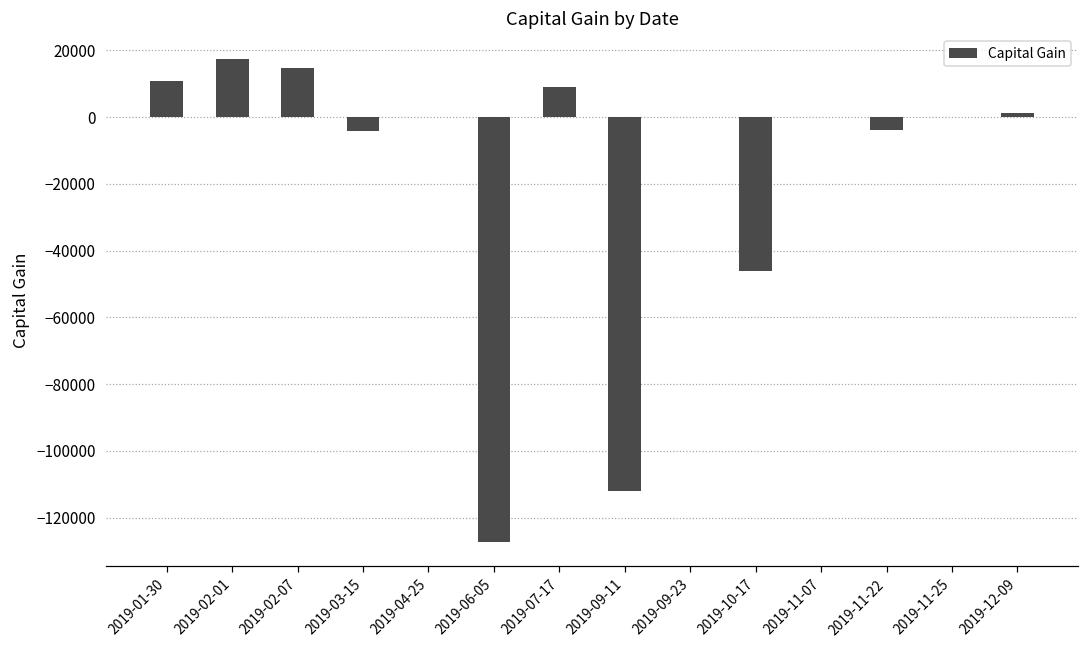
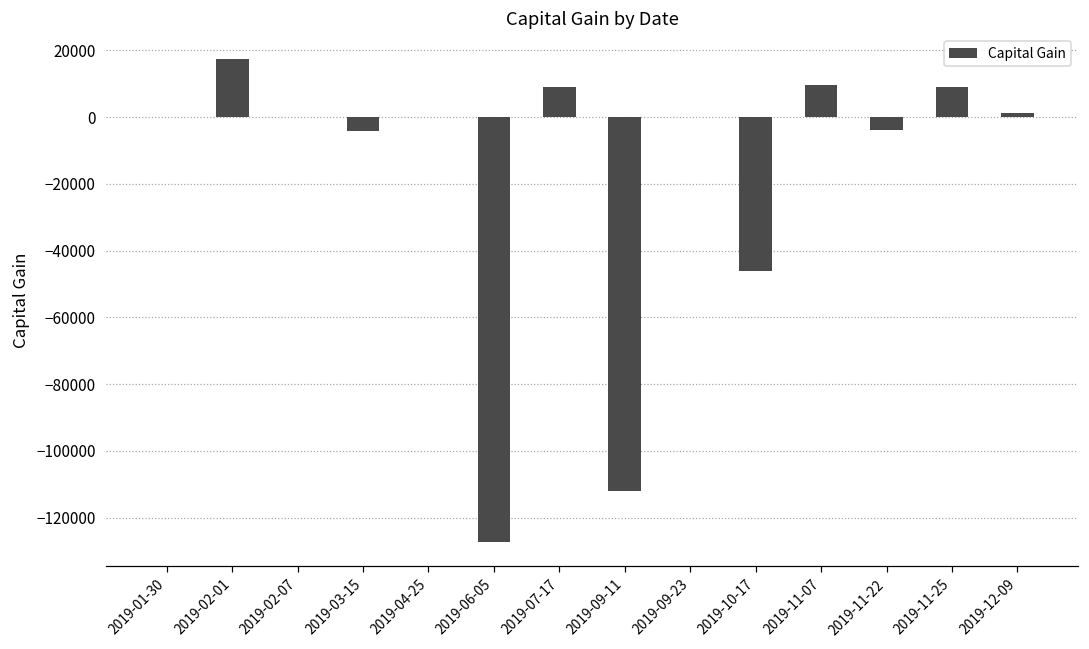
2019-01-30: 11000 -> 0
2019-02-07: 15000 -> 0
2019-11-07: 0 -> 10000
2019-11-25: 0 -> 9000
